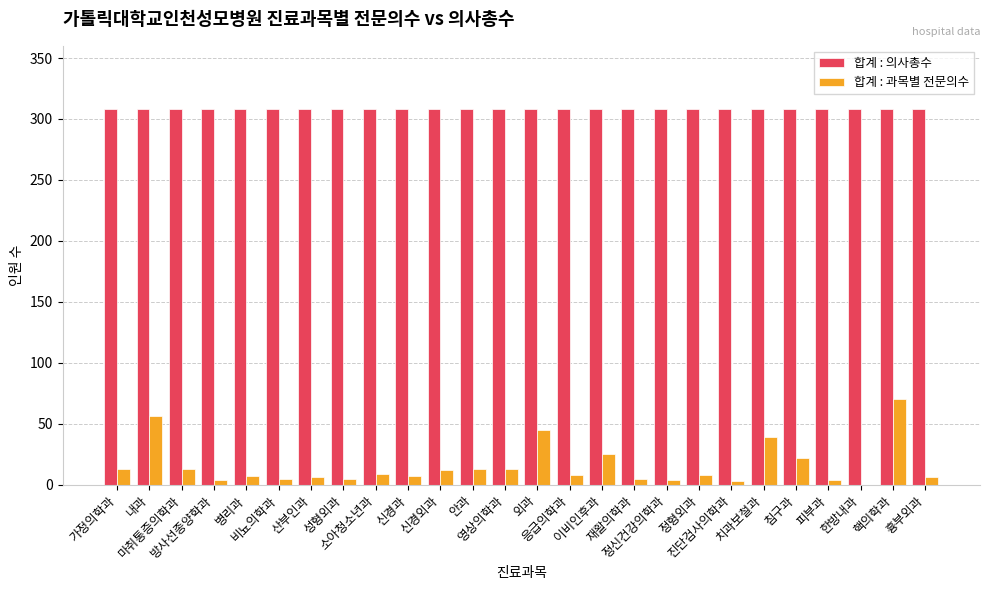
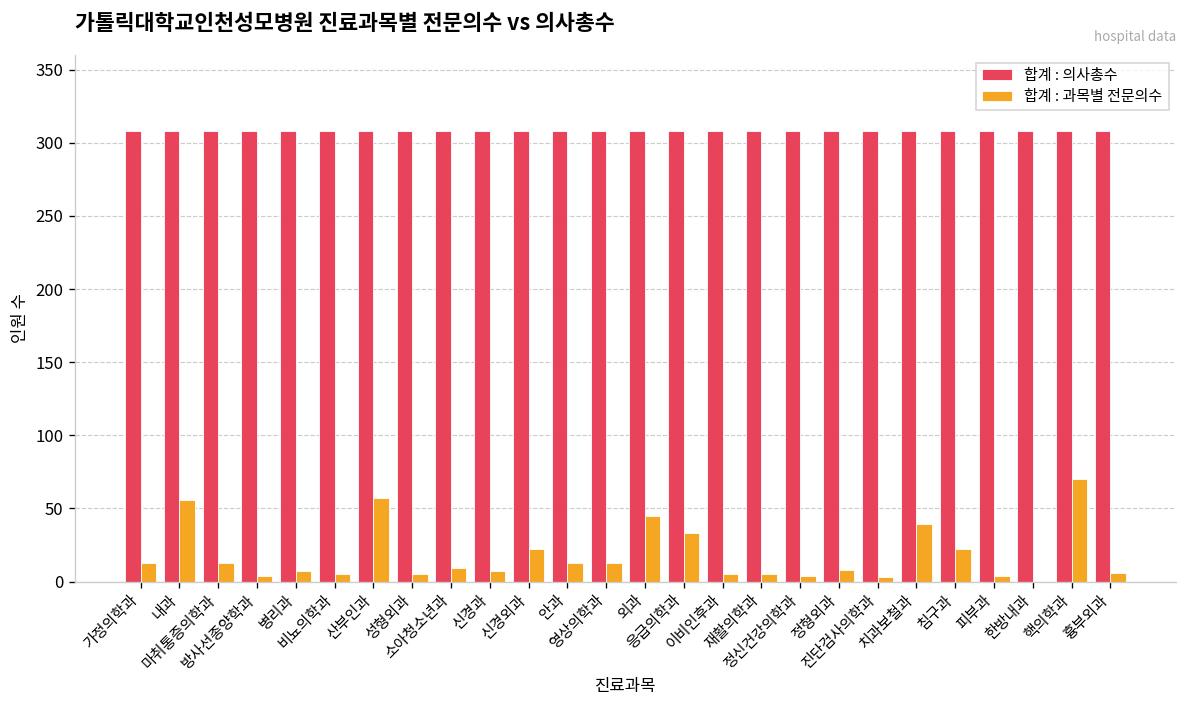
합계 : 과목별 전문의수, 산부인과: 6 -> 57
합계 : 과목별 전문의수, 신경외과: 12 -> 22
합계 : 과목별 전문의수, 응급의학과: 8 -> 33
합계 : 과목별 전문의수, 이비인후과: 25 -> 5
